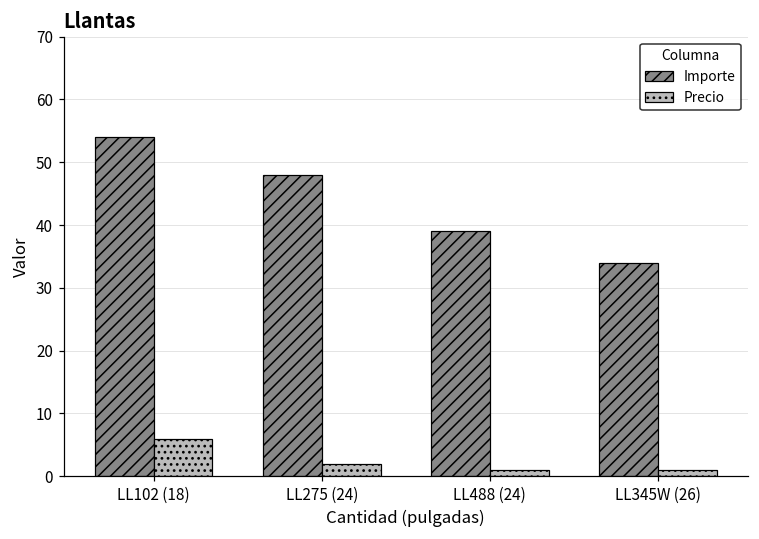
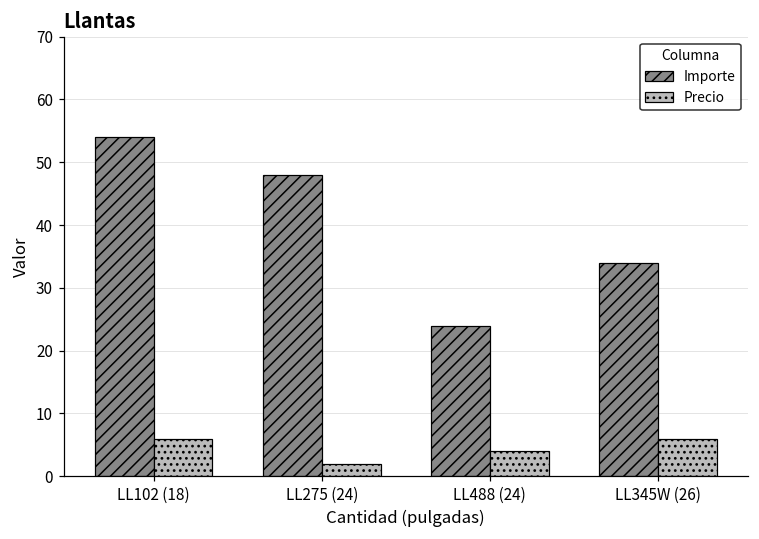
Importe, LL488 (24): 39 -> 24
Precio, LL488 (24): 1 -> 4
Precio, LL345W (26): 1 -> 6
